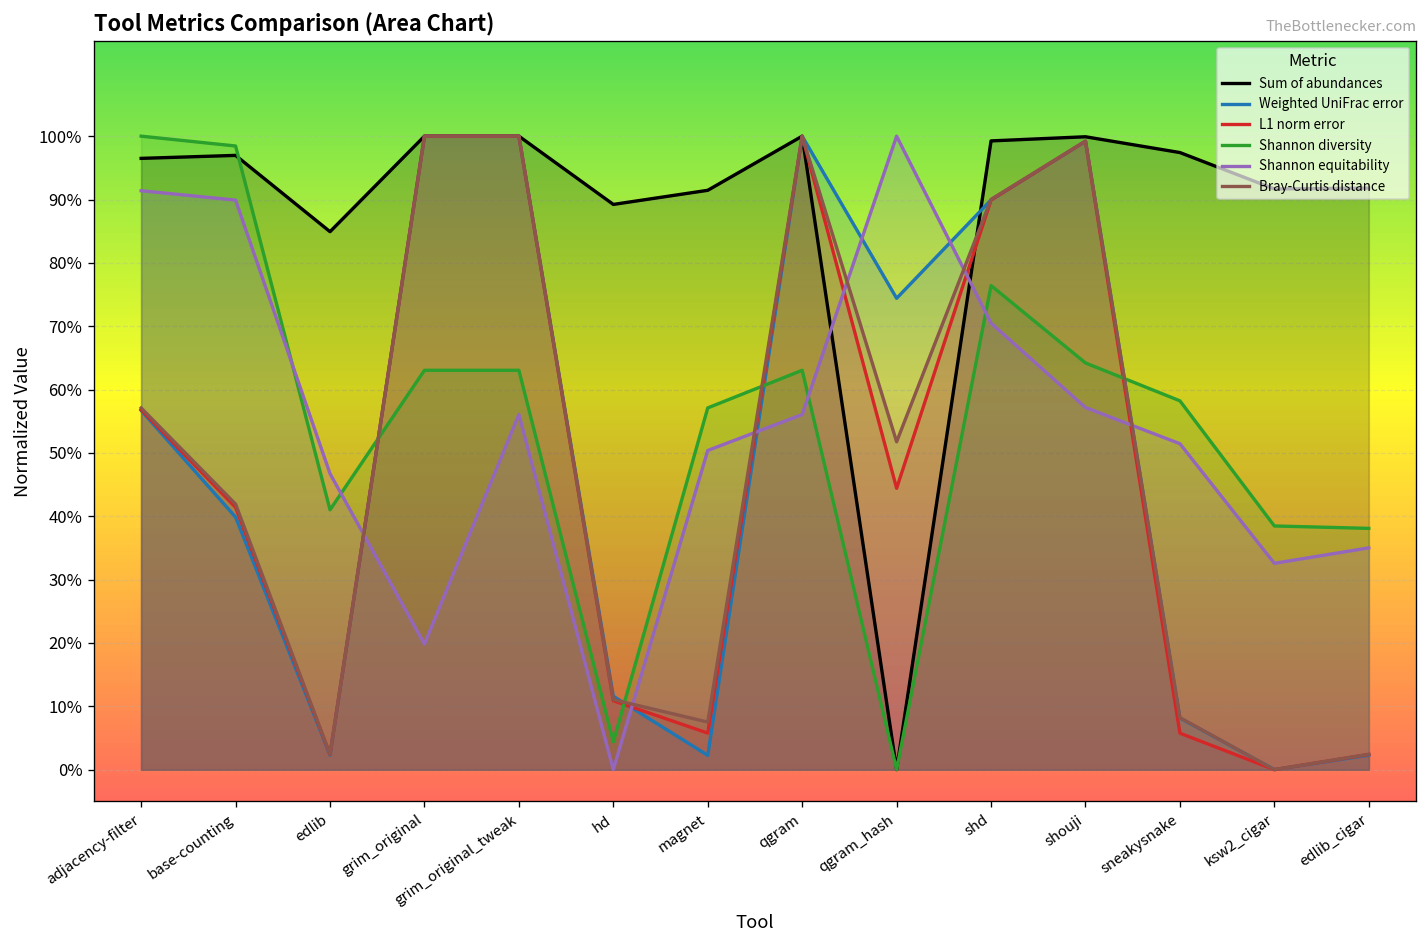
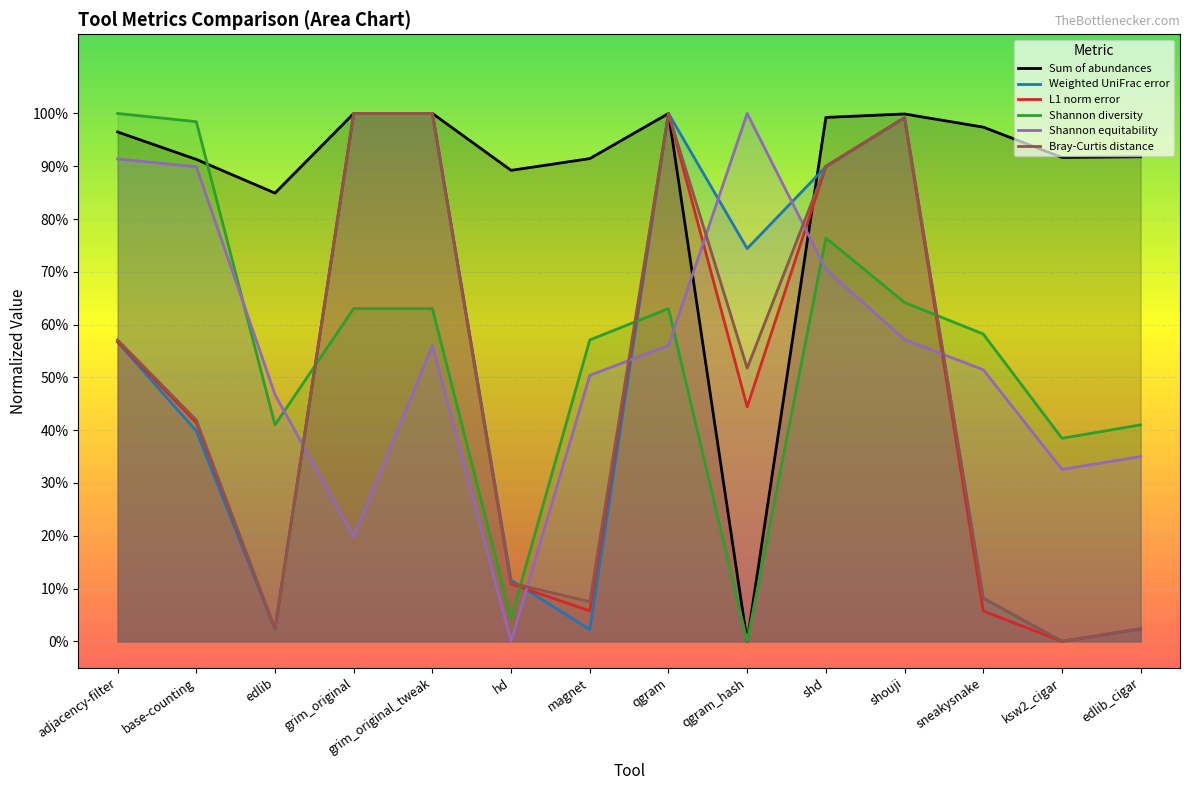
Sum of abundances, base-counting: 97% -> 91%
Shannon diversity, edlib_cigar: 38% -> 41%
